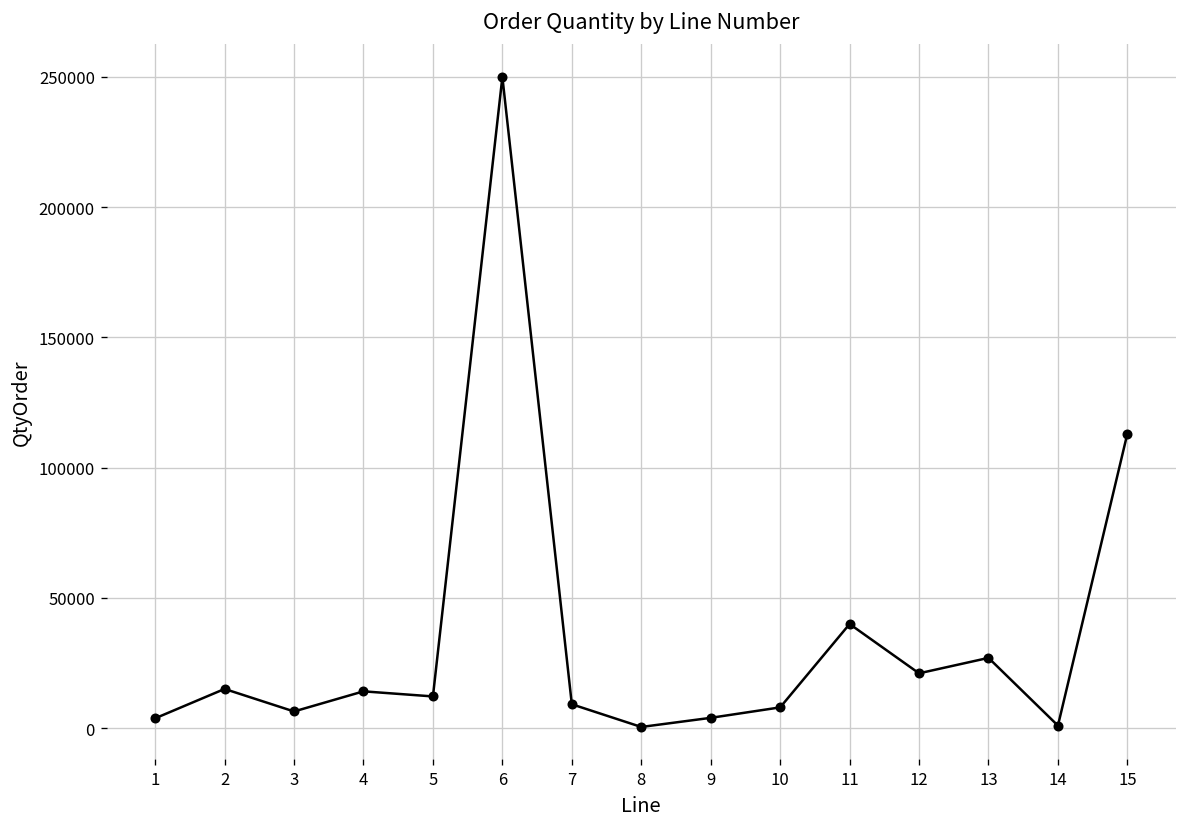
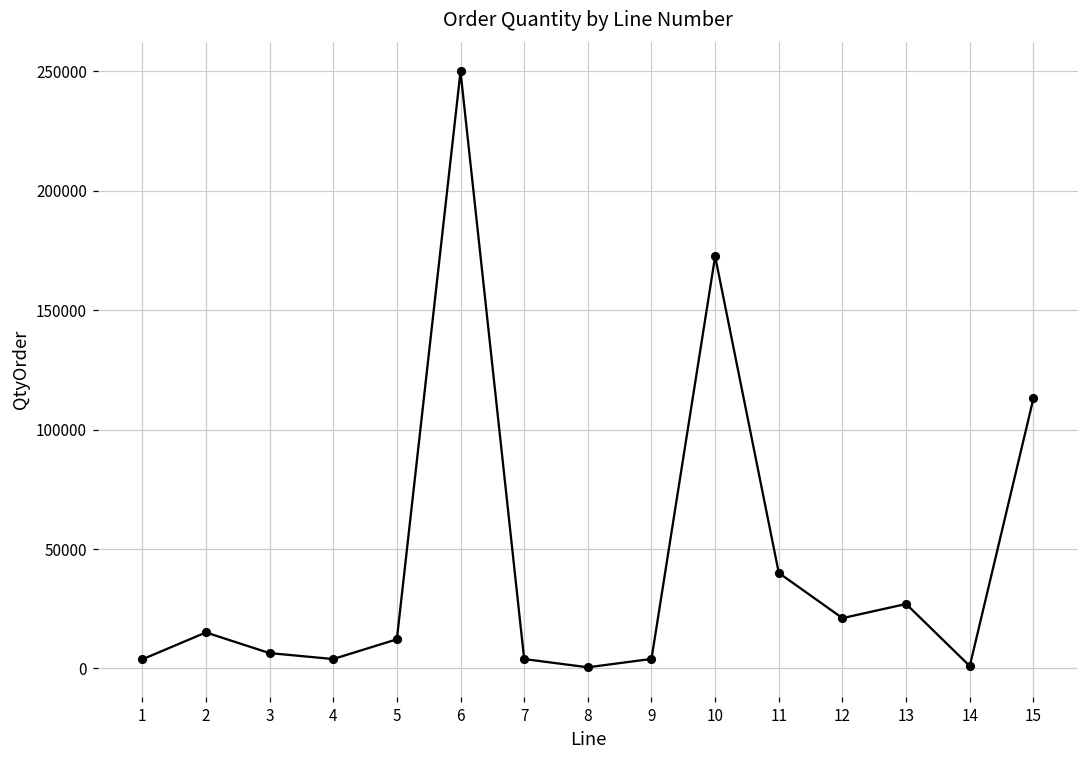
4: 14000 -> 4000
7: 9000 -> 4000
10: 8000 -> 173000
